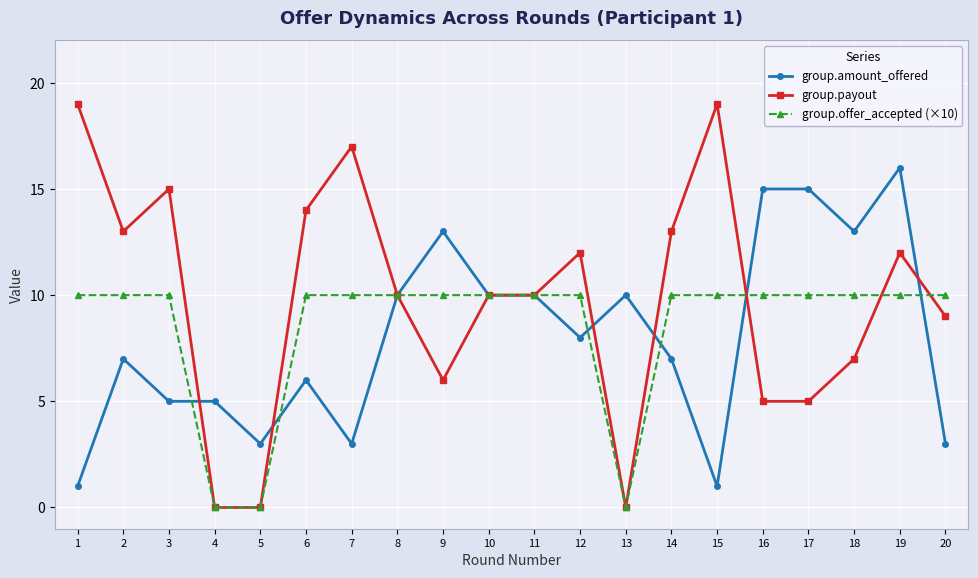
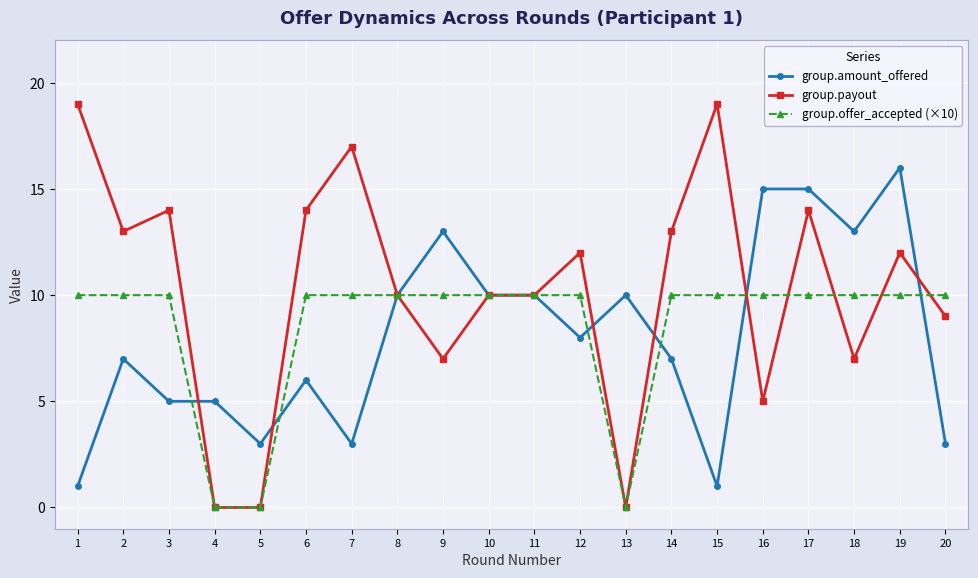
group.payout, 3: 15 -> 14
group.payout, 9: 6 -> 7
group.payout, 17: 5 -> 14
